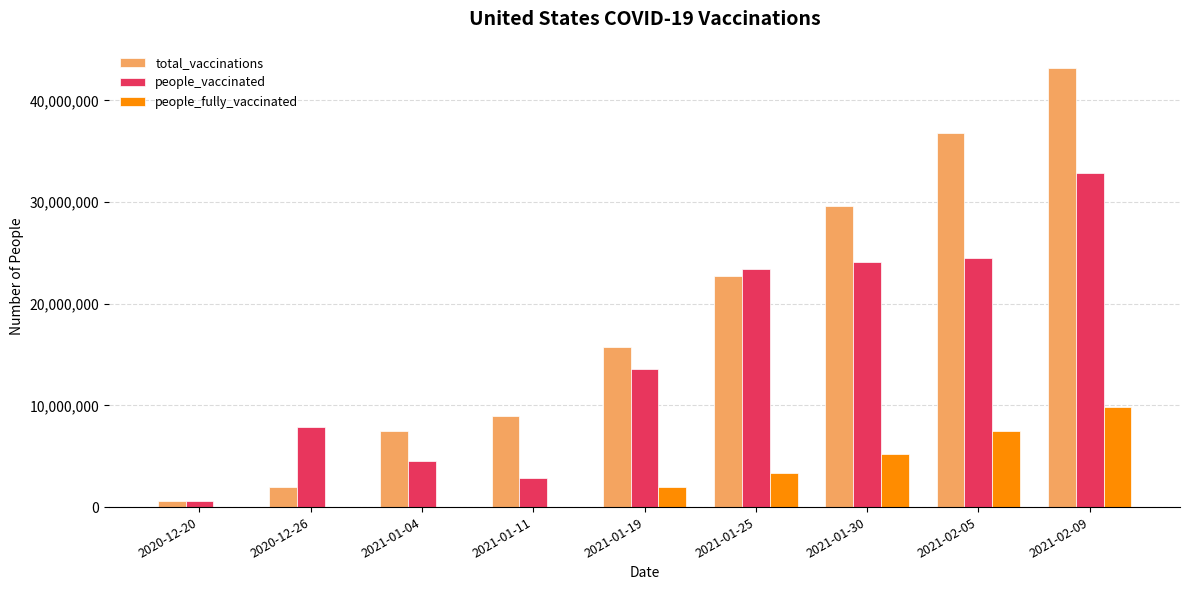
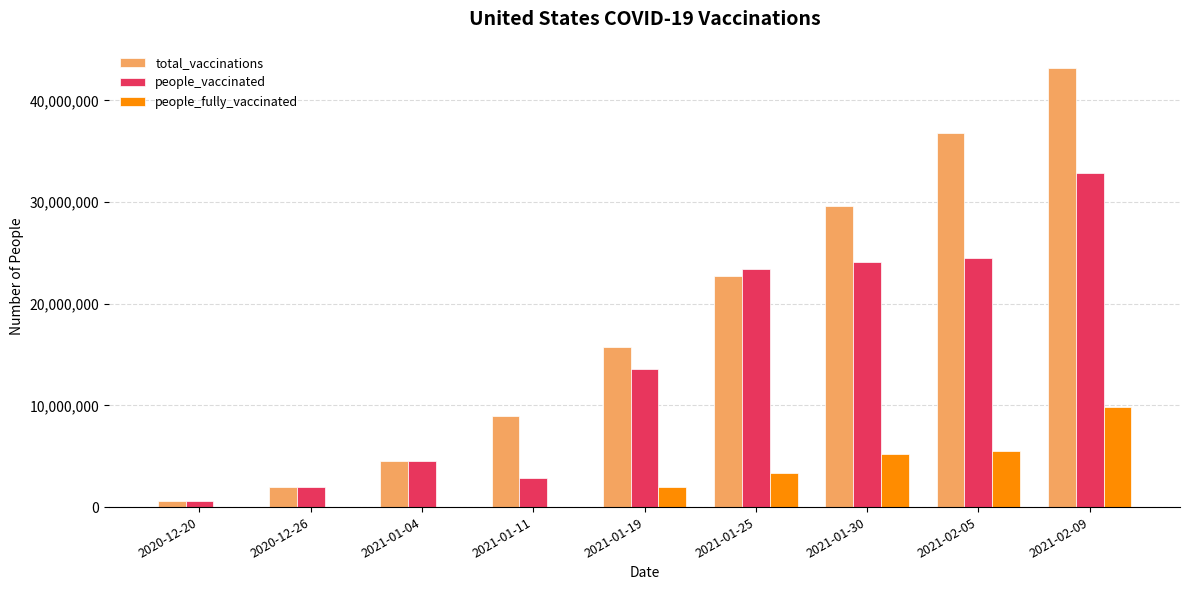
people_vaccinated, 2020-12-26: 7,900,000 -> 1,900,000
total_vaccinations, 2021-01-04: 7,500,000 -> 4,600,000
people_fully_vaccinated, 2021-02-05: 7,500,000 -> 5,500,000
